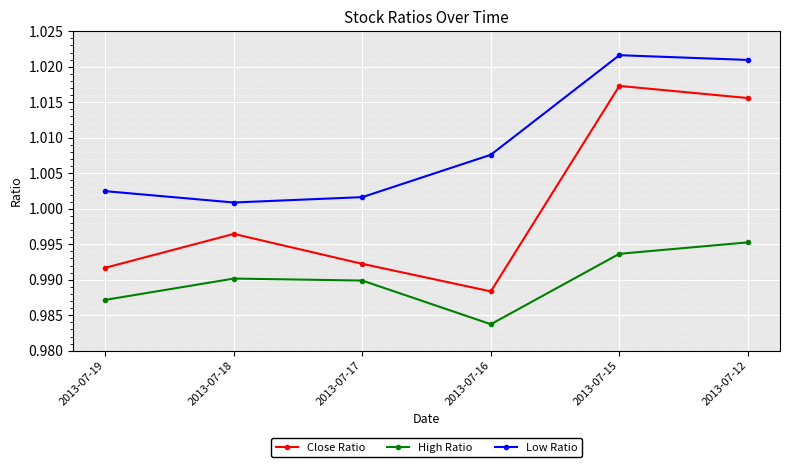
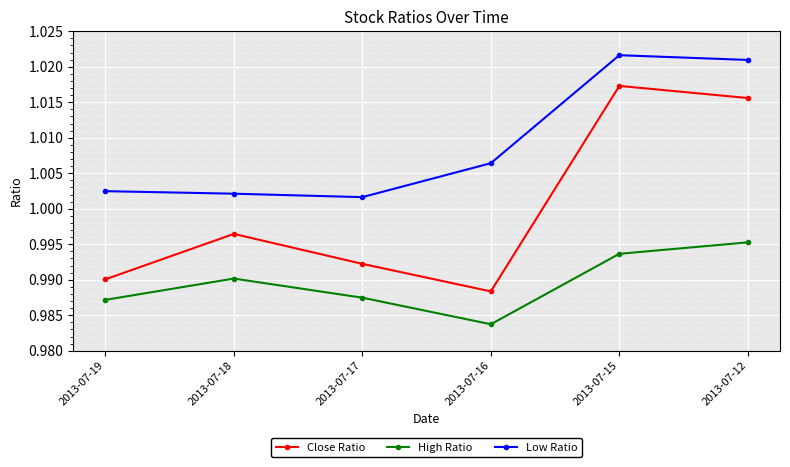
Close Ratio, 2013-07-19: 0.992 -> 0.990
Low Ratio, 2013-07-18: 1.001 -> 1.002
High Ratio, 2013-07-17: 0.990 -> 0.987
Low Ratio, 2013-07-16: 1.008 -> 1.006
